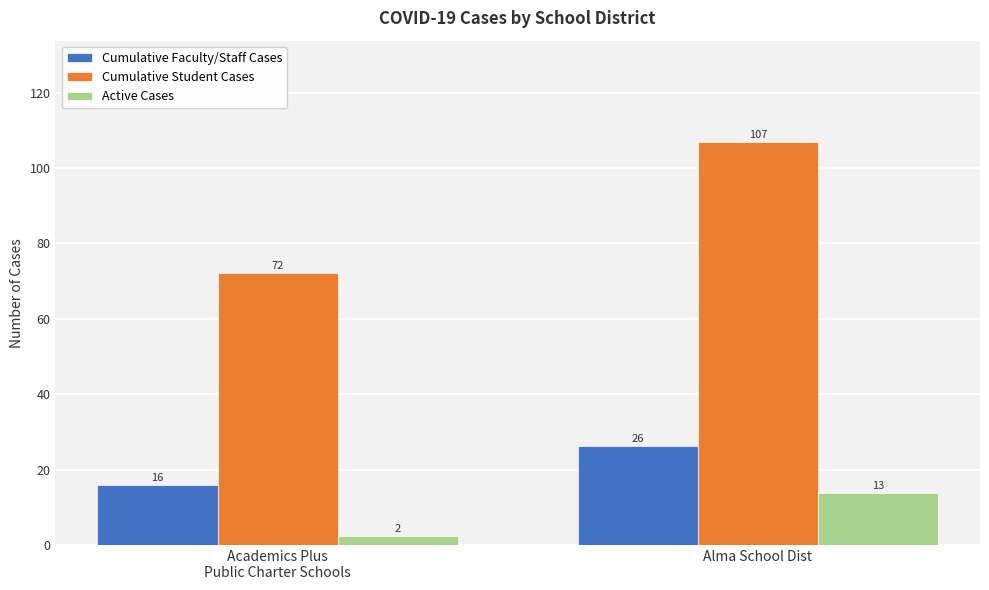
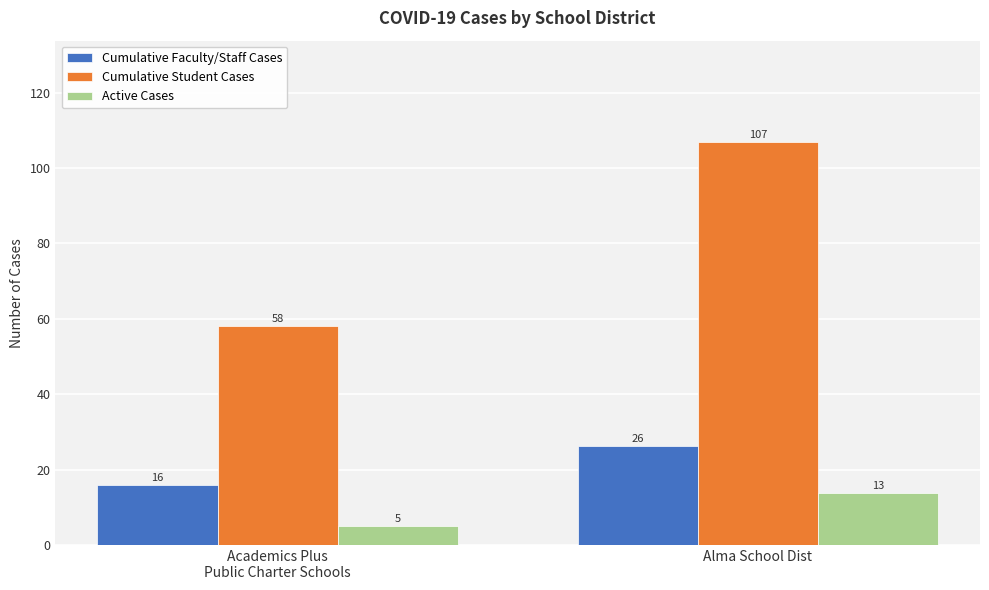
Cumulative Student Cases, Academics Plus Public Charter Schools: 72 -> 58
Active Cases, Academics Plus Public Charter Schools: 2 -> 5
